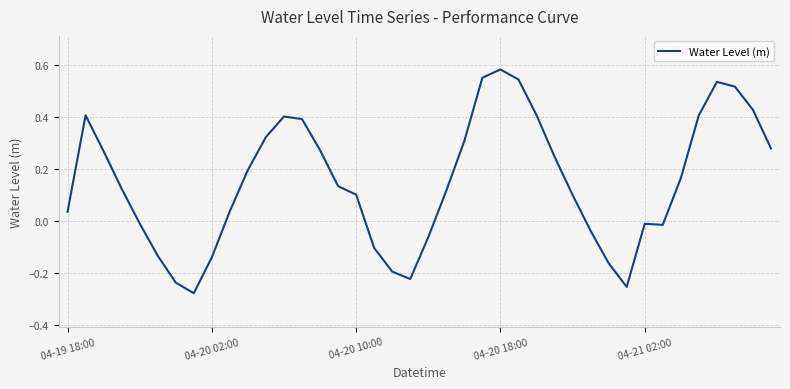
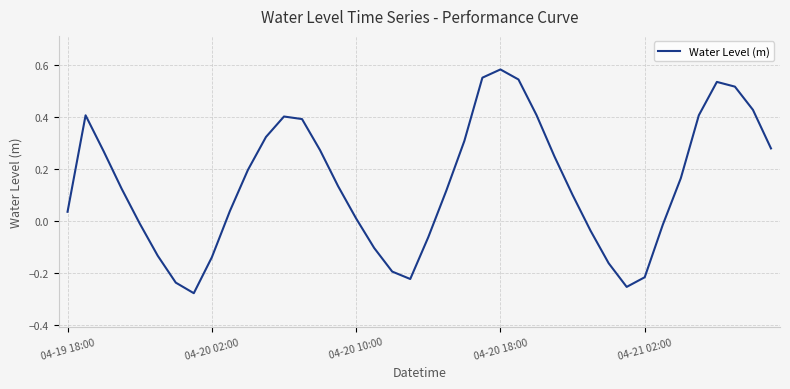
04-20 10:00: 0.10 -> 0.01
04-21 02:00: -0.01 -> -0.22
